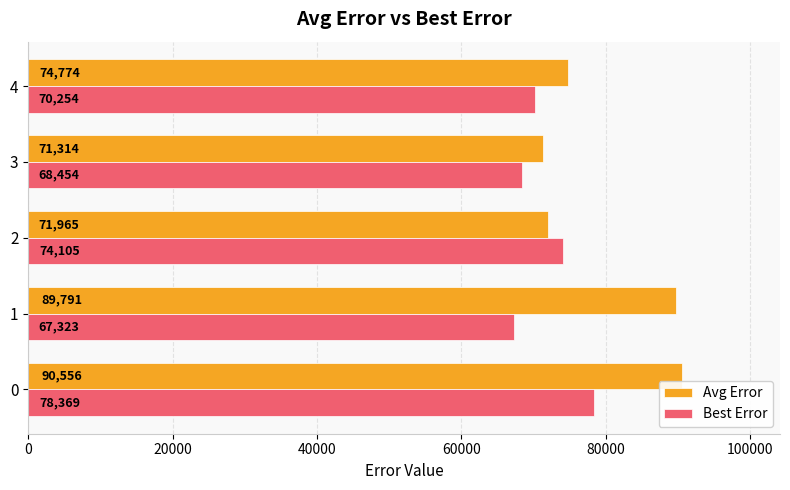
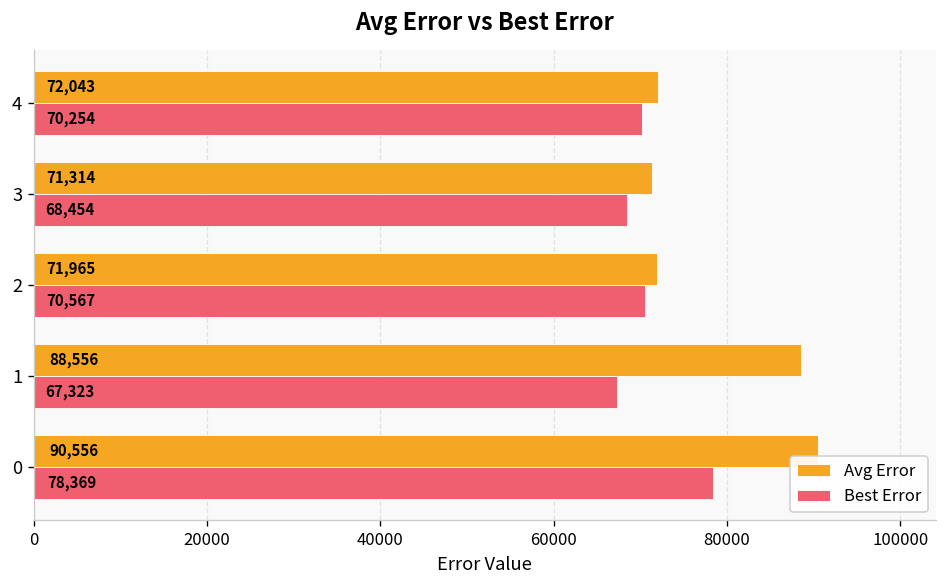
Avg Error, 4: 74,774 -> 72,043
Best Error, 2: 74,105 -> 70,567
Avg Error, 1: 89,791 -> 88,556
